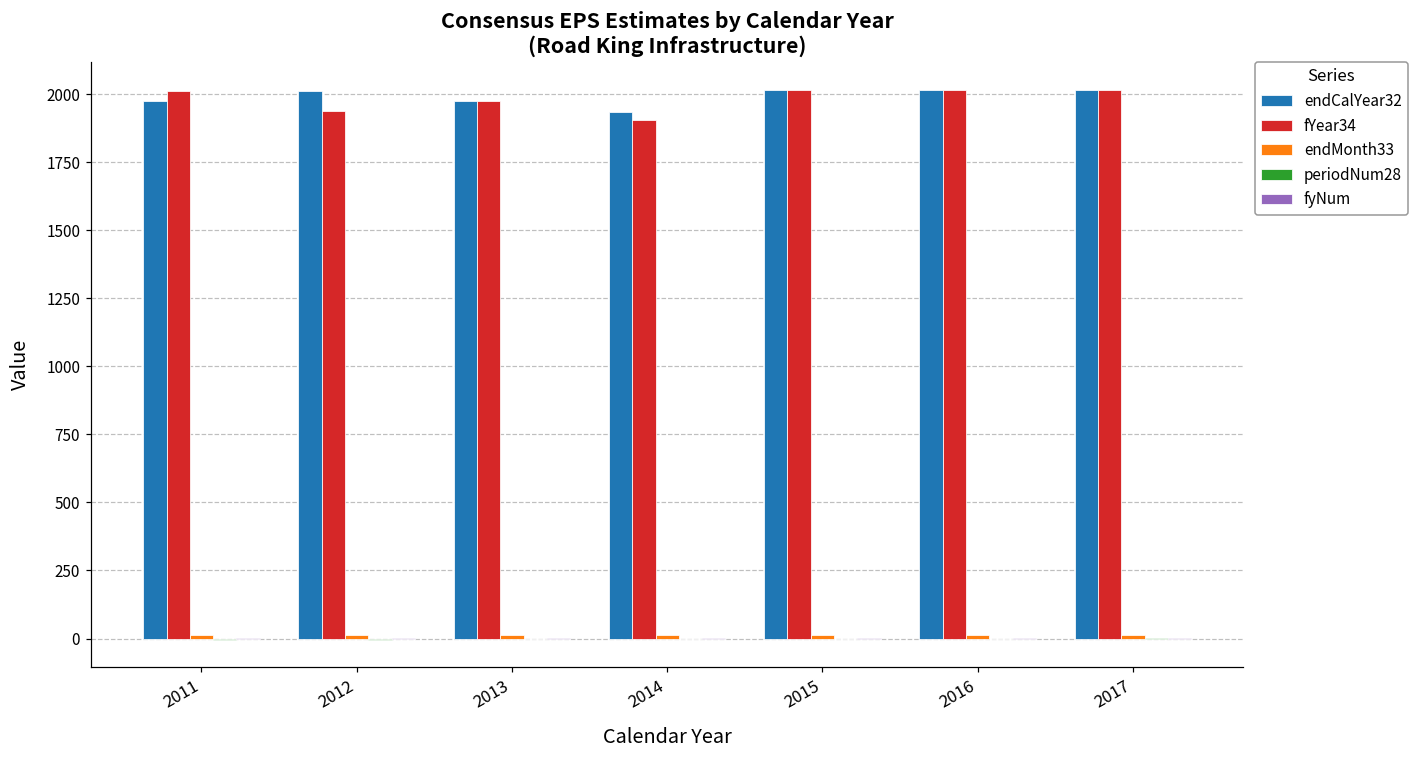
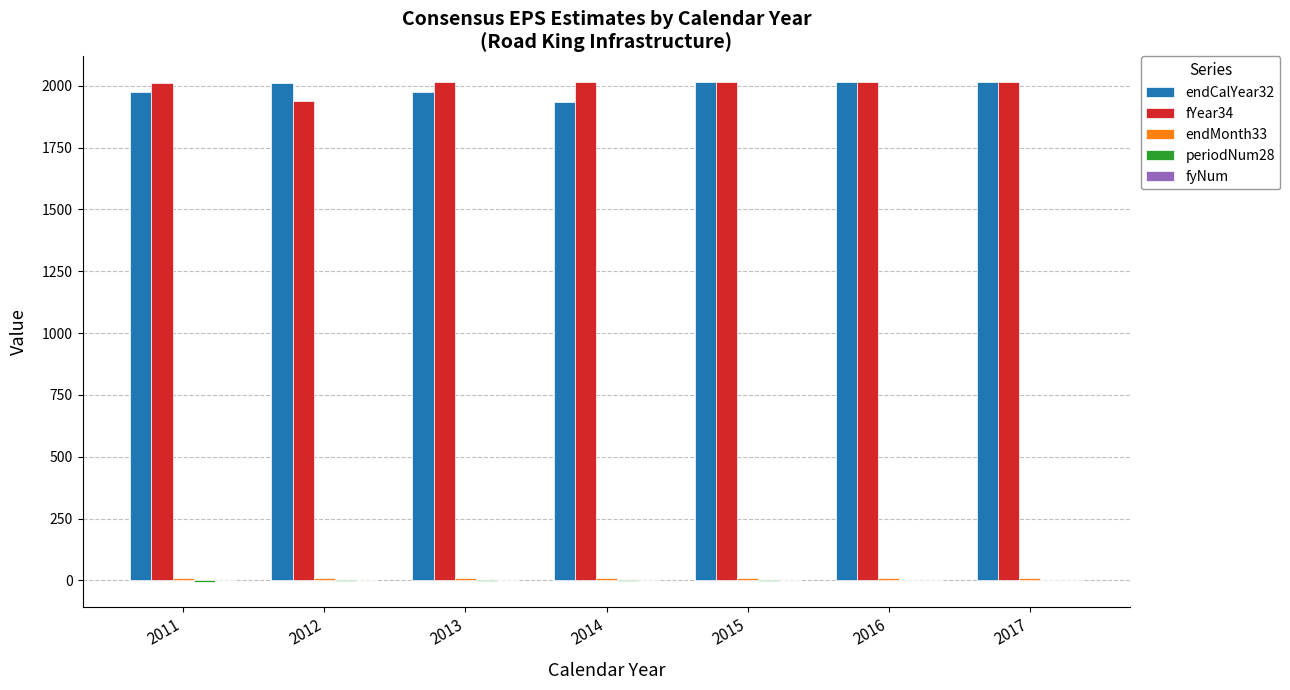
fYear34, 2013: 1980 -> 2010
fYear34, 2014: 1910 -> 2010
